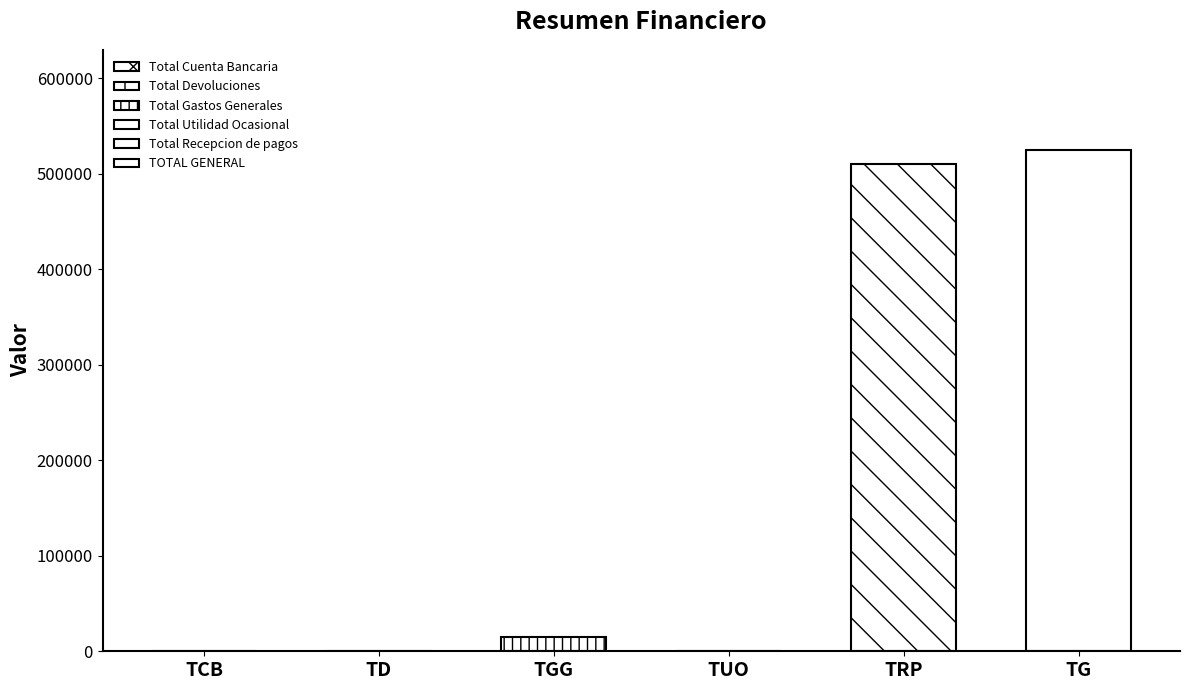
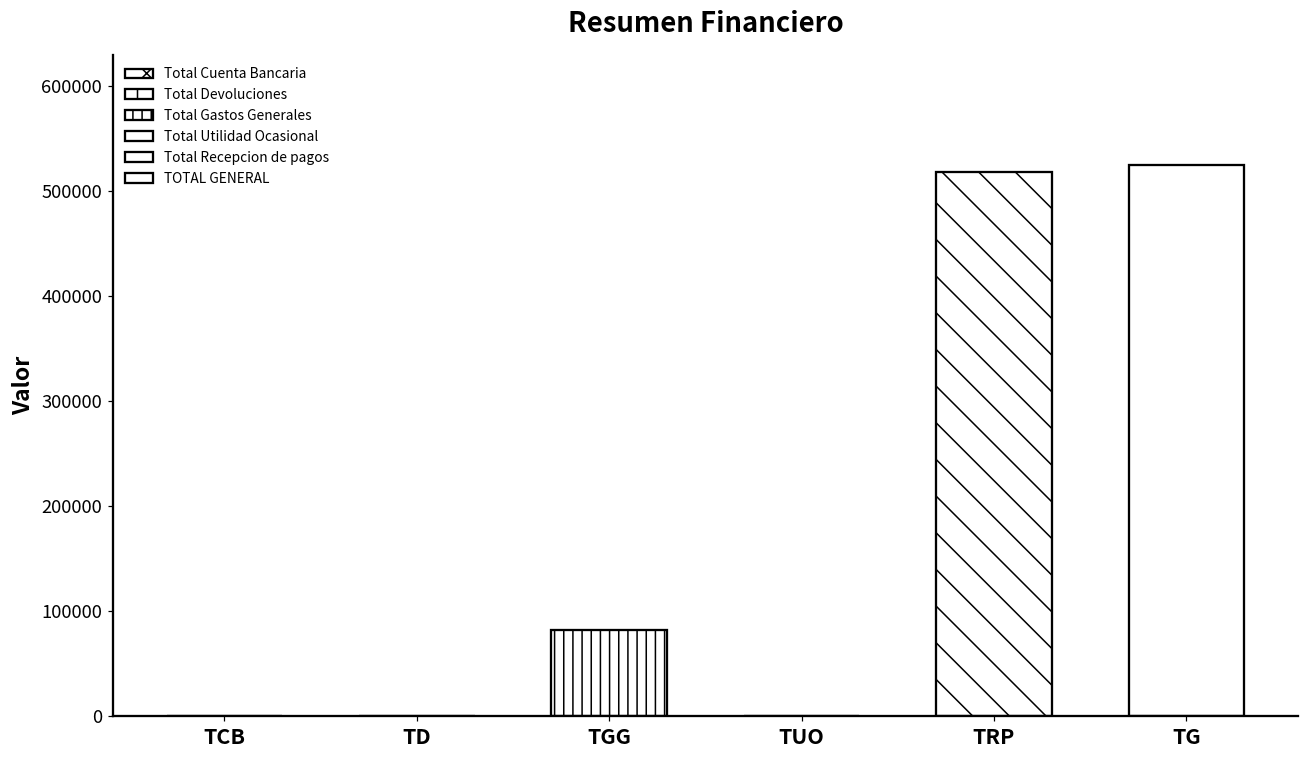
TGG: 20000 -> 80000
TRP: 510000 -> 520000
